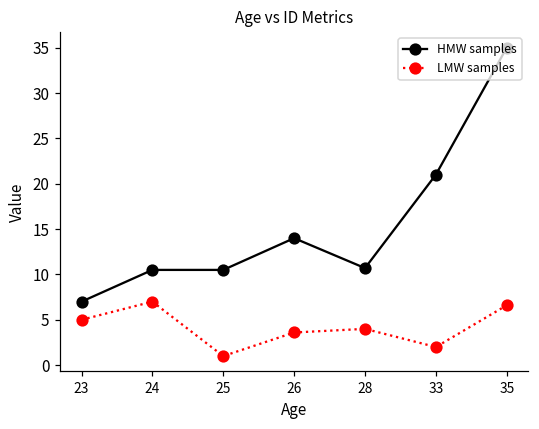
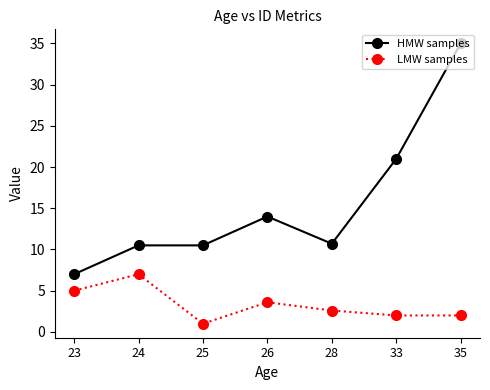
LMW samples, 28: 4 -> 3
LMW samples, 35: 7 -> 2
